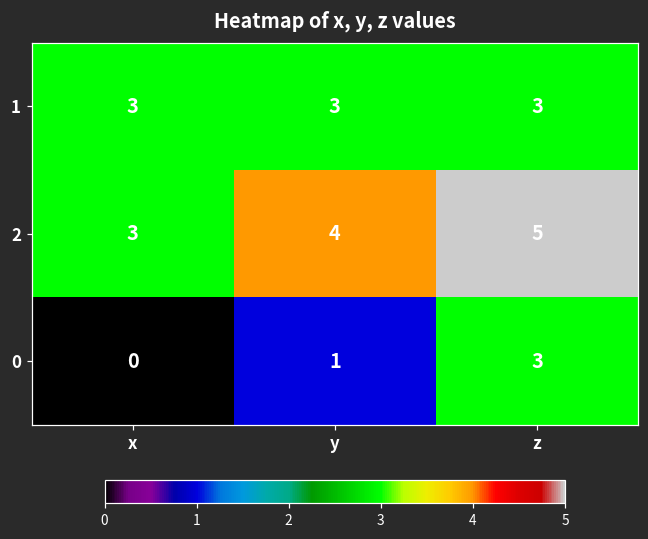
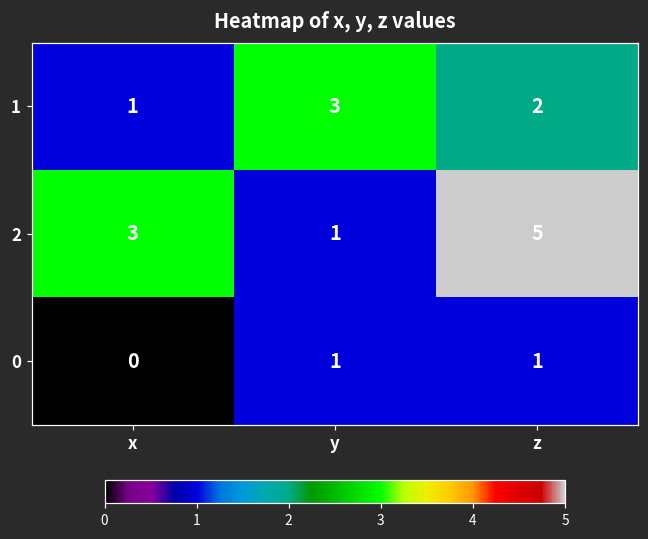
1, x: 3 -> 1
1, z: 3 -> 2
2, y: 4 -> 1
0, z: 3 -> 1
